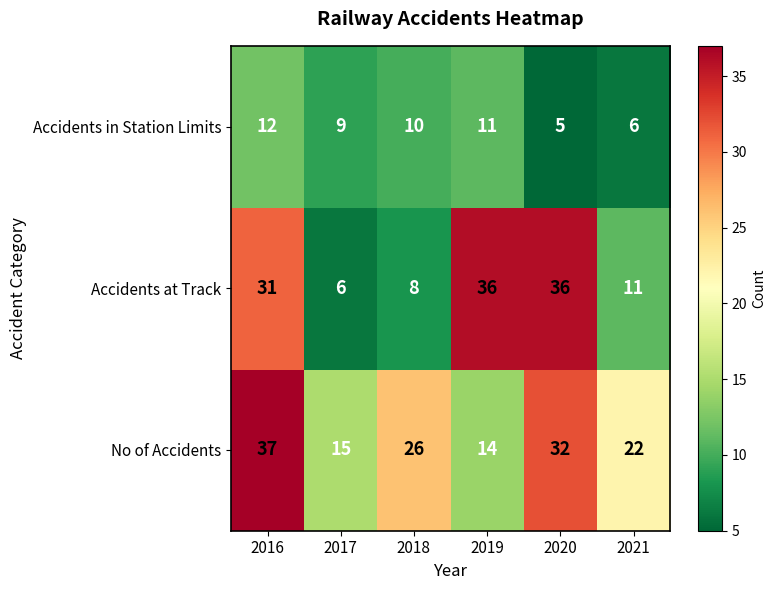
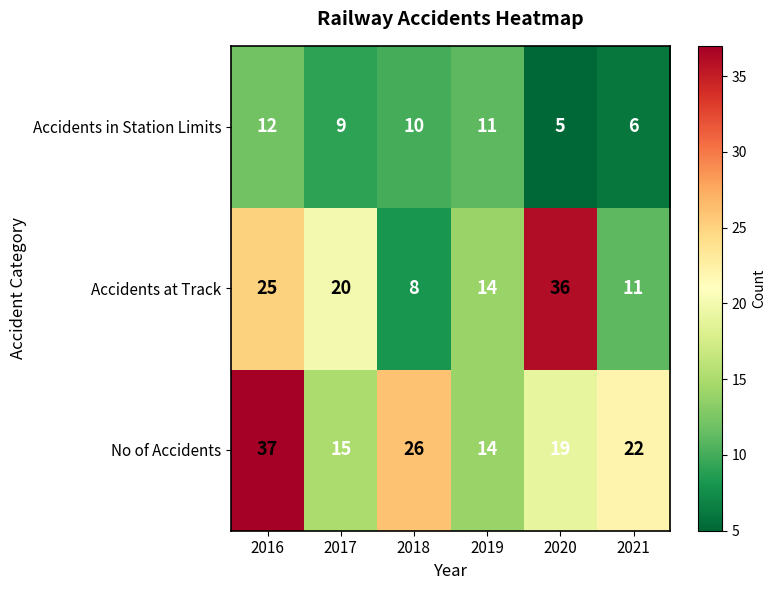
Accidents at Track, 2016: 31 -> 25
Accidents at Track, 2017: 6 -> 20
Accidents at Track, 2019: 36 -> 14
No of Accidents, 2020: 32 -> 19
